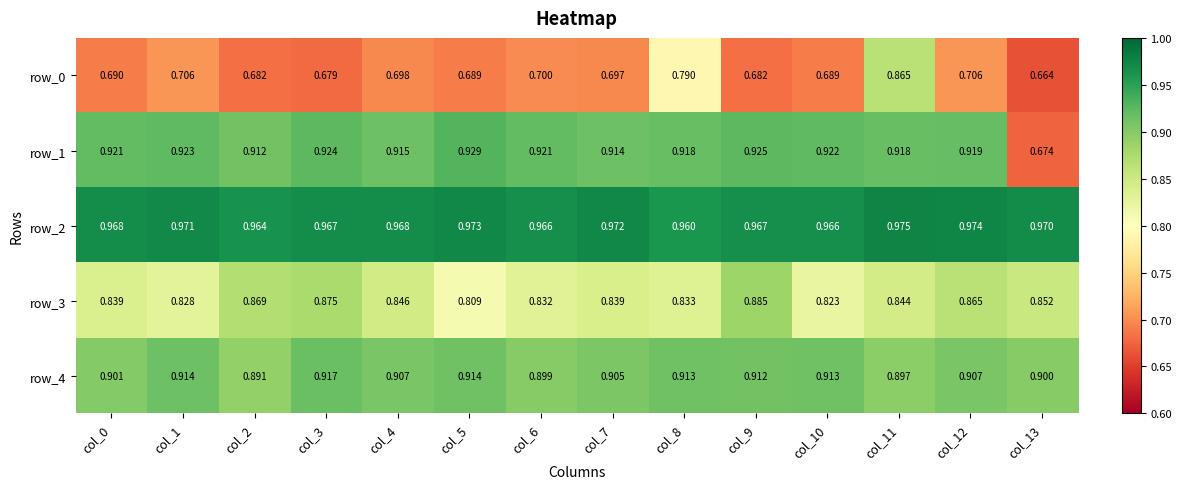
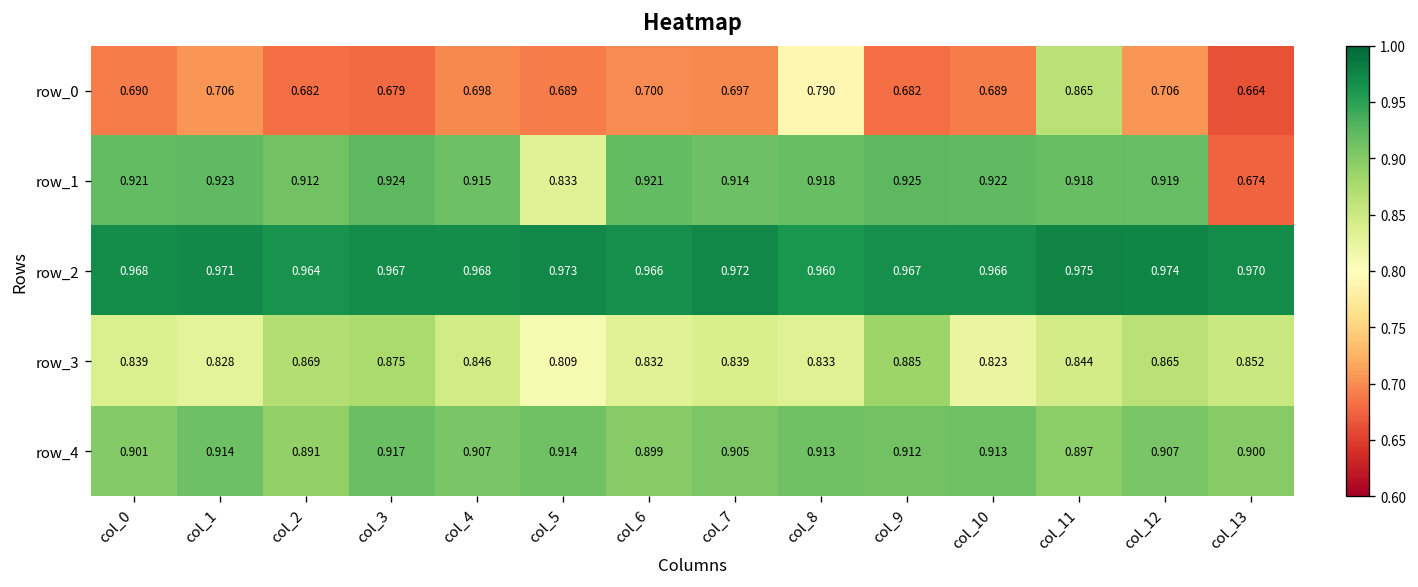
row_1, col_5: 0.929 -> 0.833
